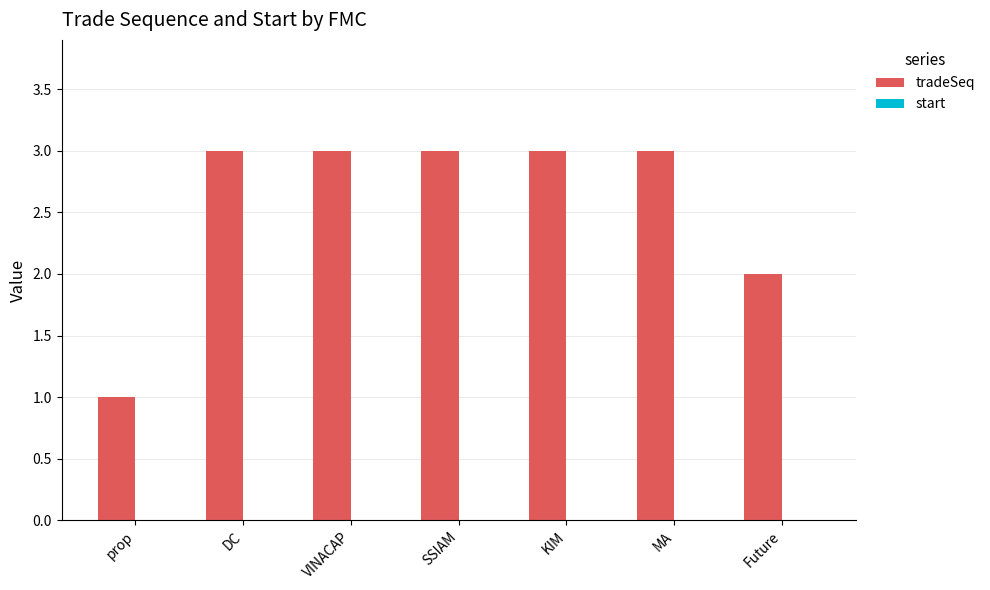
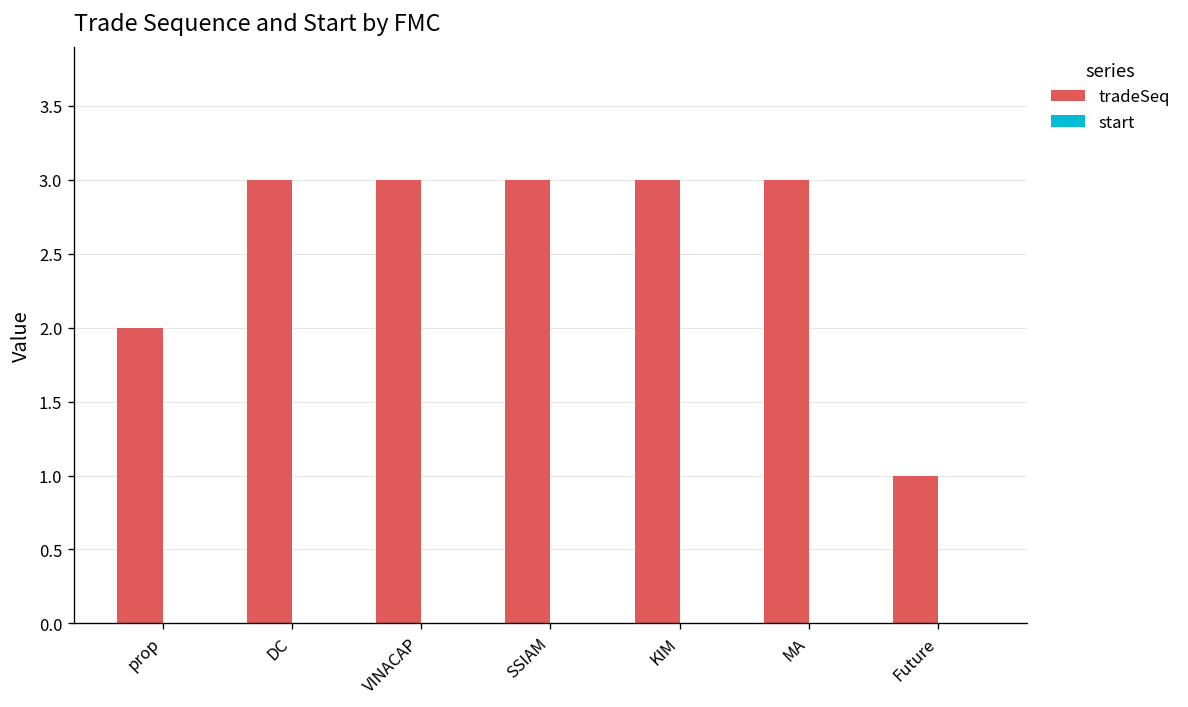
tradeSeq, prop: 1 -> 2
tradeSeq, Future: 2 -> 1
